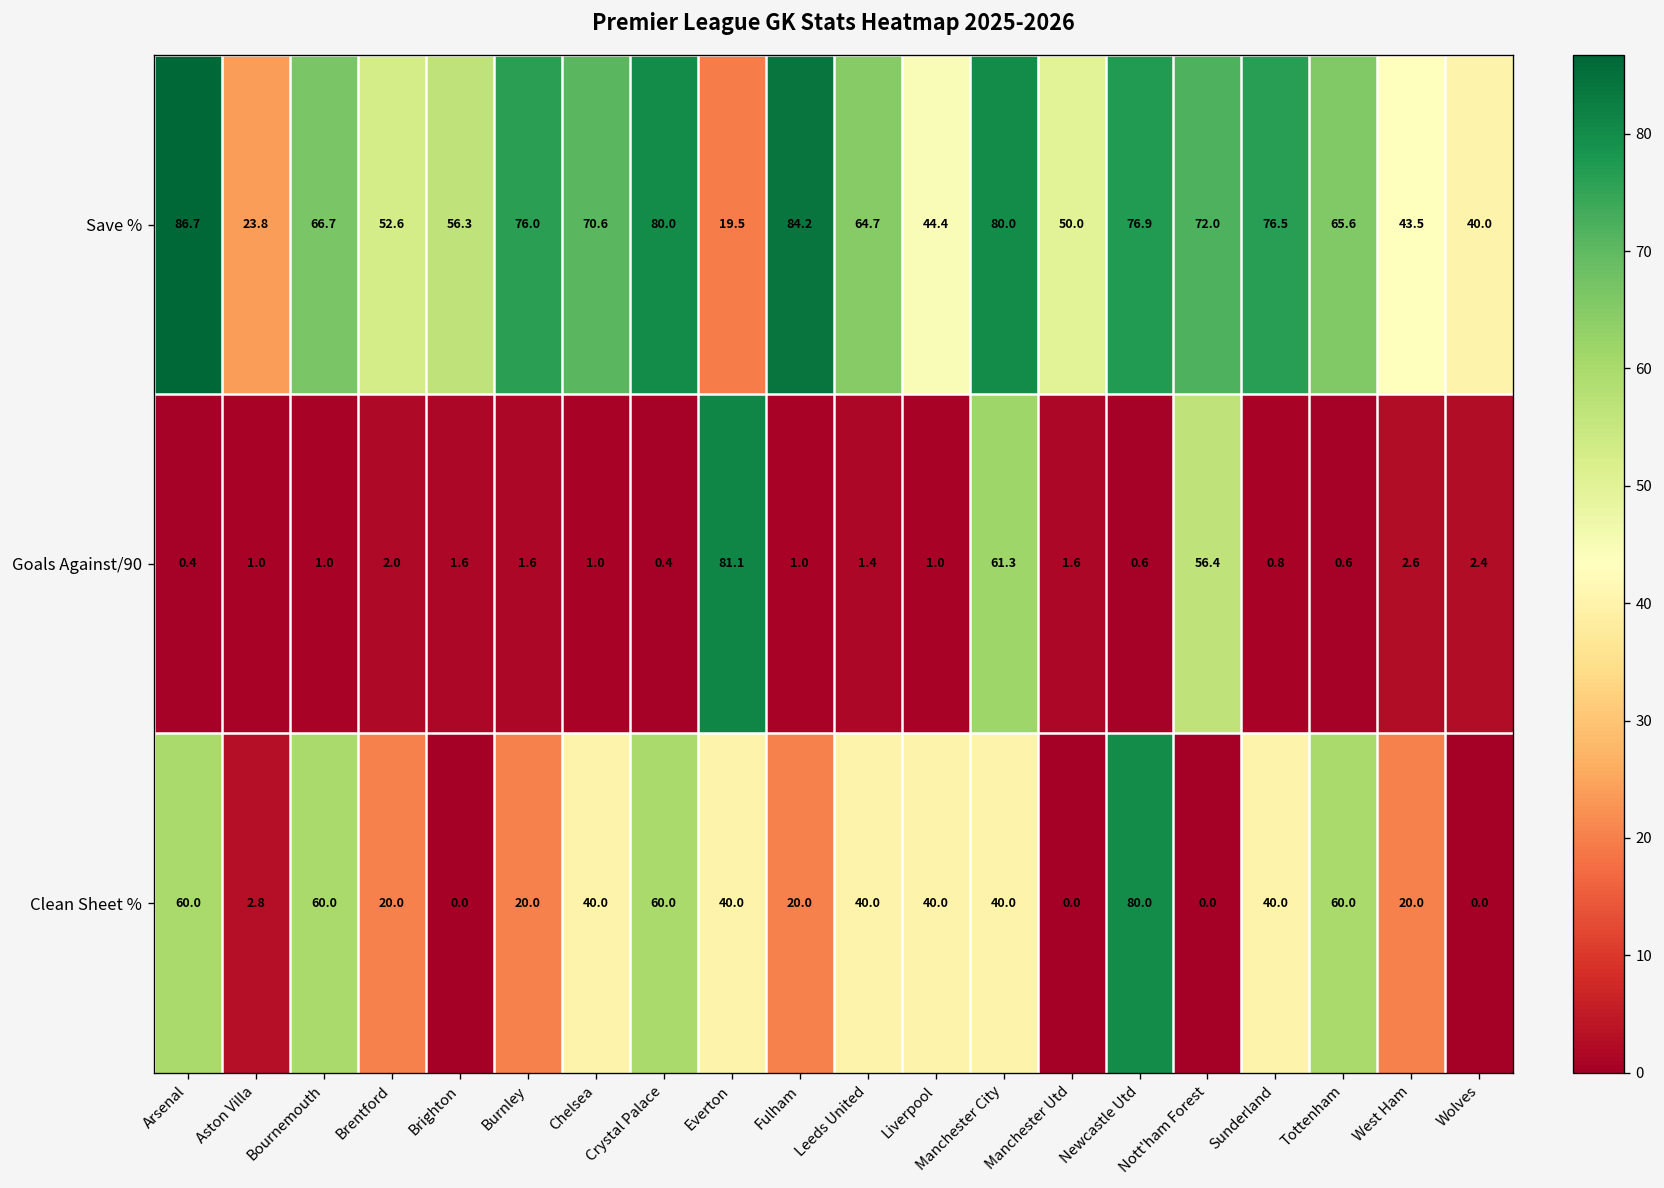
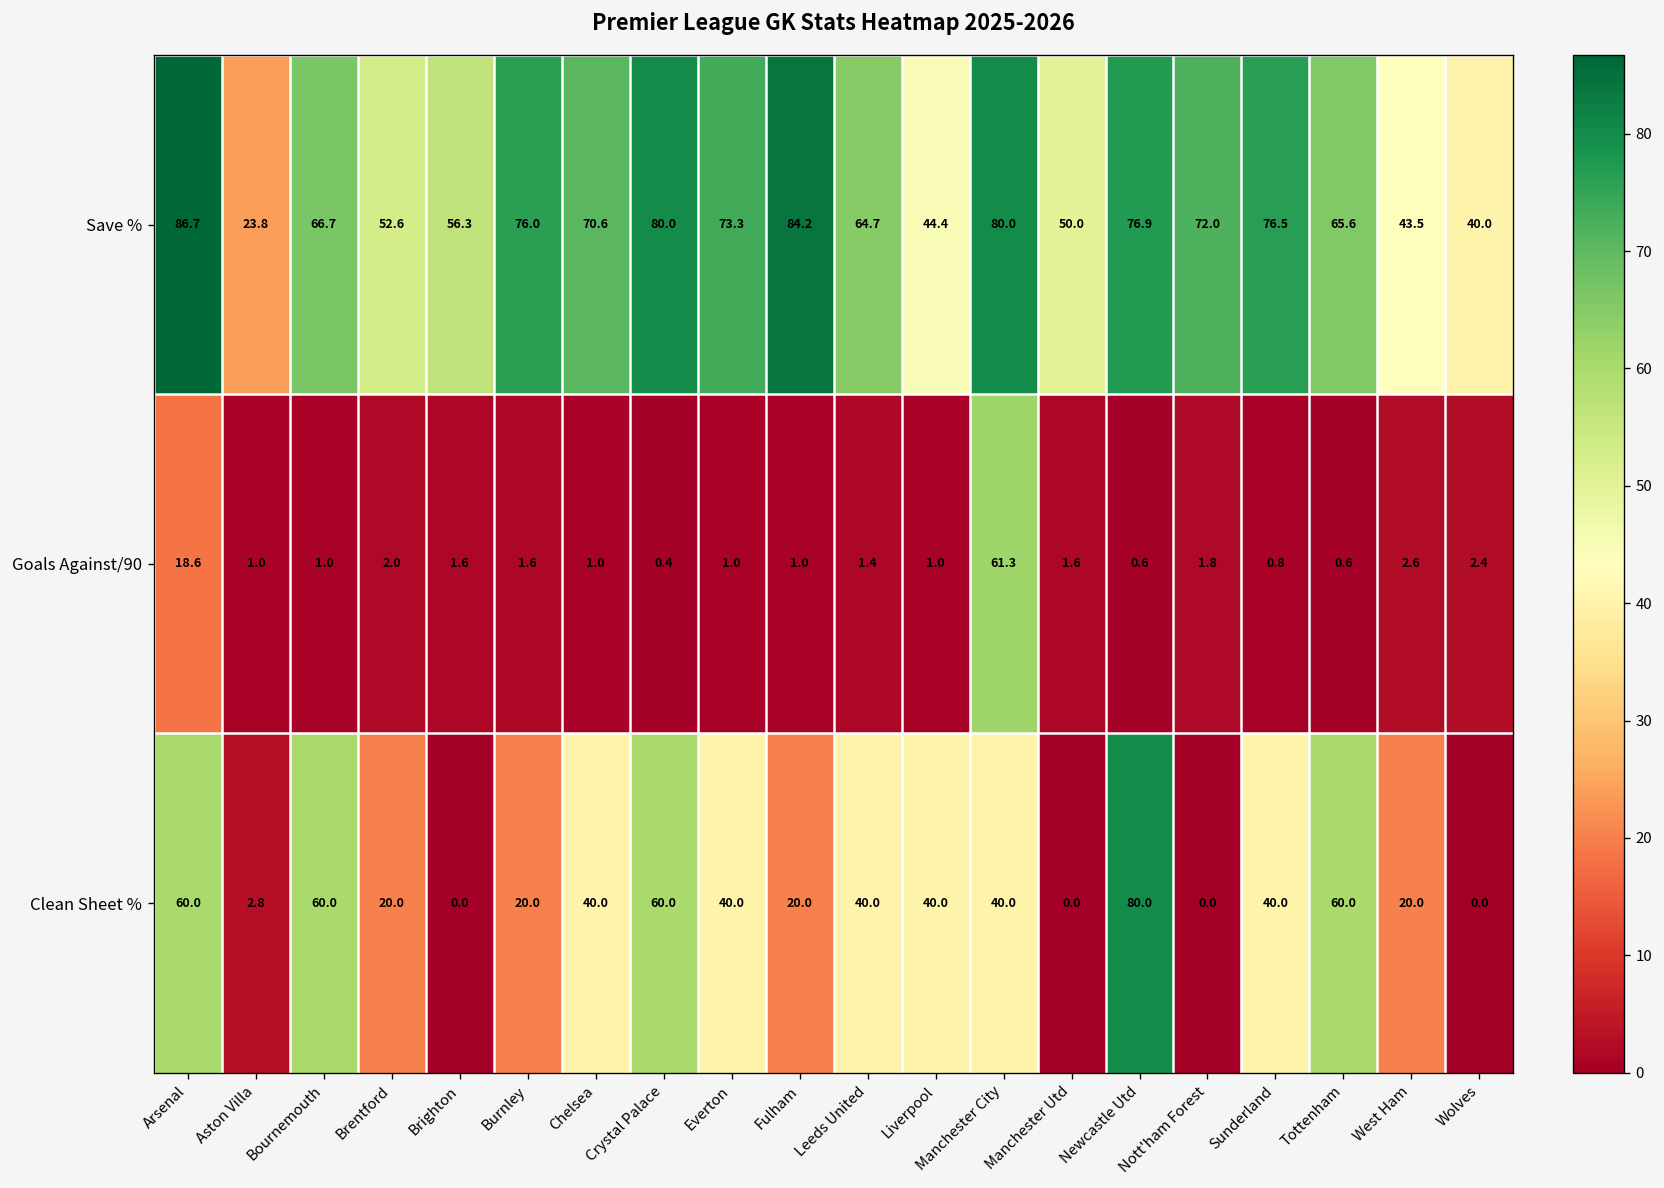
Save %, Everton: 19.5 -> 73.3
Goals Against/90, Arsenal: 0.4 -> 18.6
Goals Against/90, Everton: 81.1 -> 1.0
Goals Against/90, Nott'ham Forest: 56.4 -> 1.8
